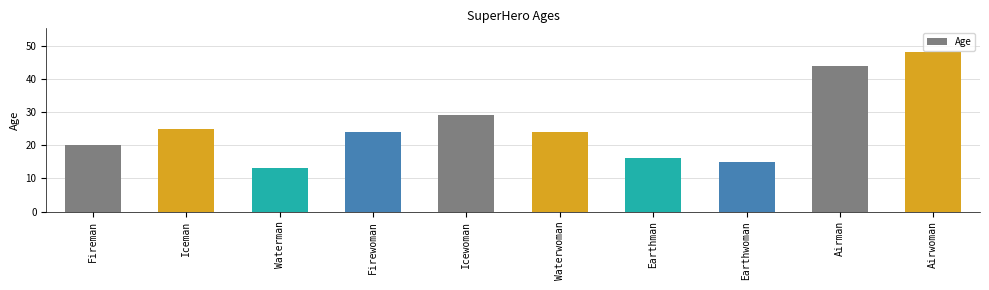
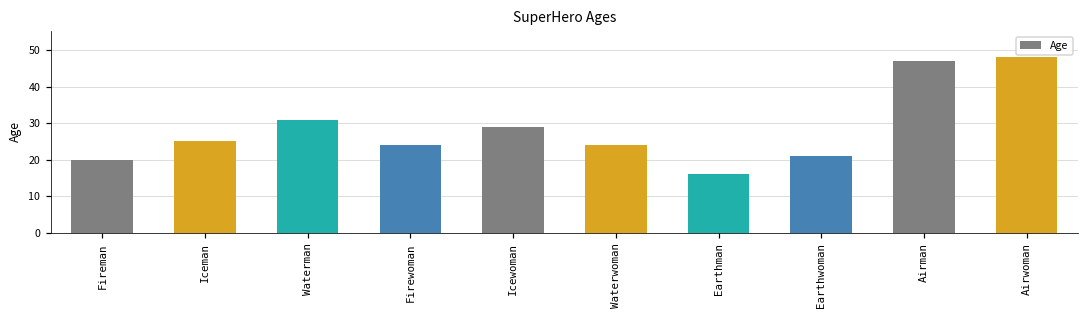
Waterman: 13 -> 31
Earthwoman: 15 -> 21
Airman: 44 -> 47
